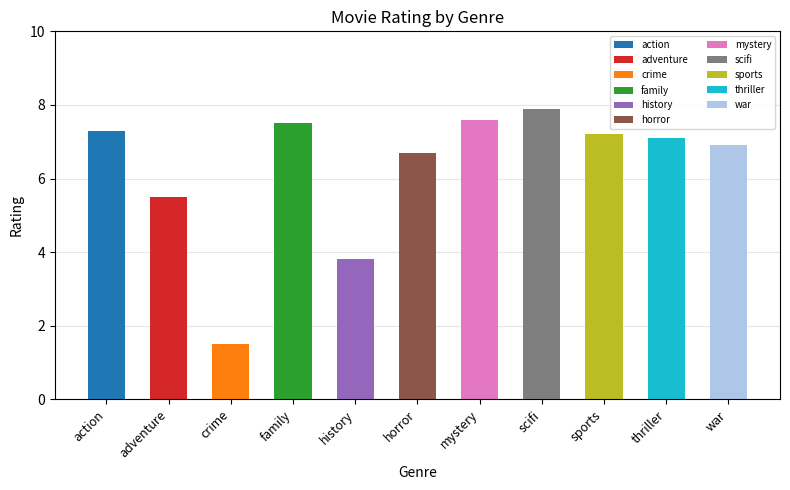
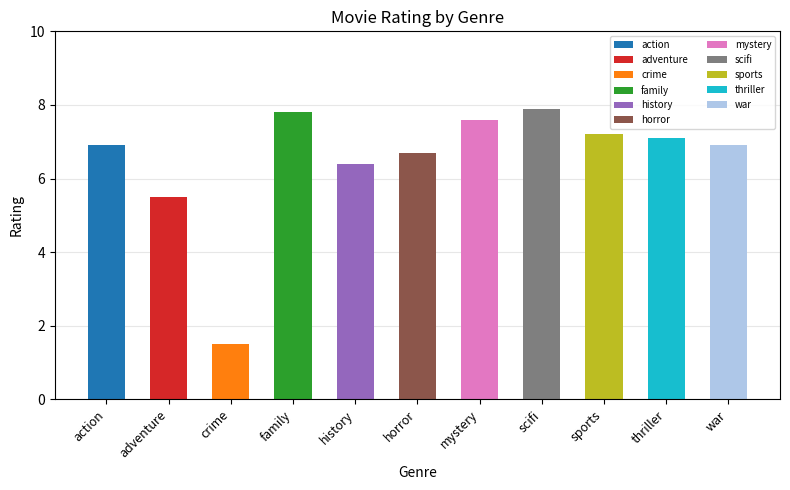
action: 7.3 -> 6.9
family: 7.5 -> 7.8
history: 3.8 -> 6.4
